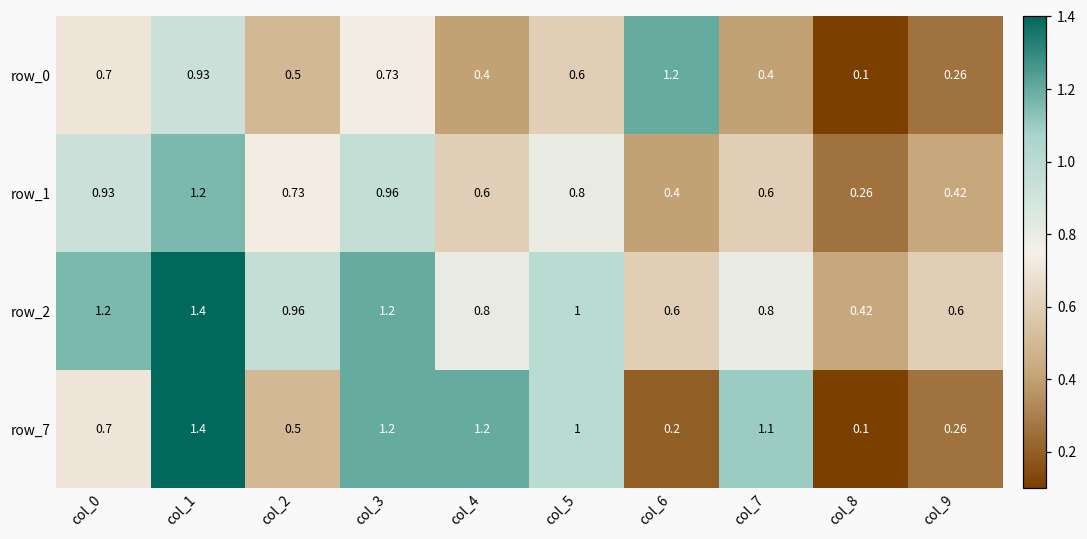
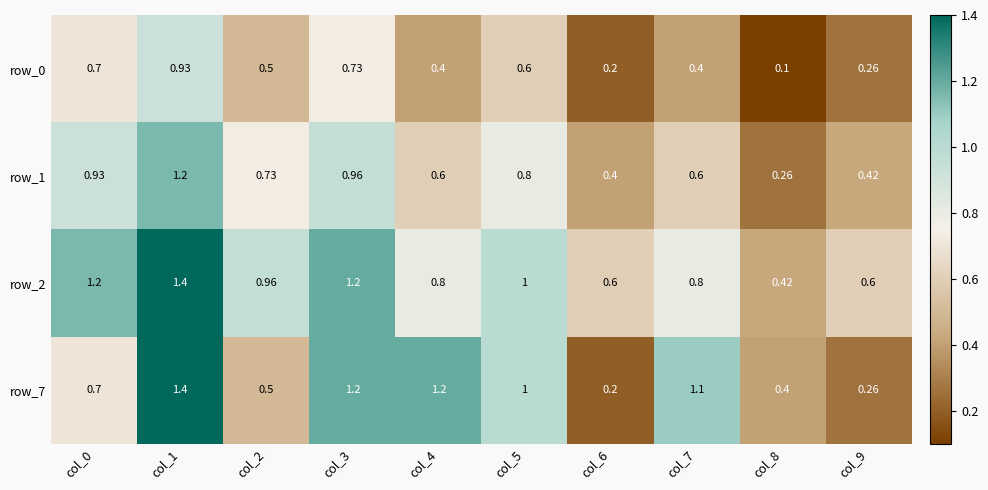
row_0, col_6: 1.2 -> 0.2
row_7, col_8: 0.1 -> 0.4
